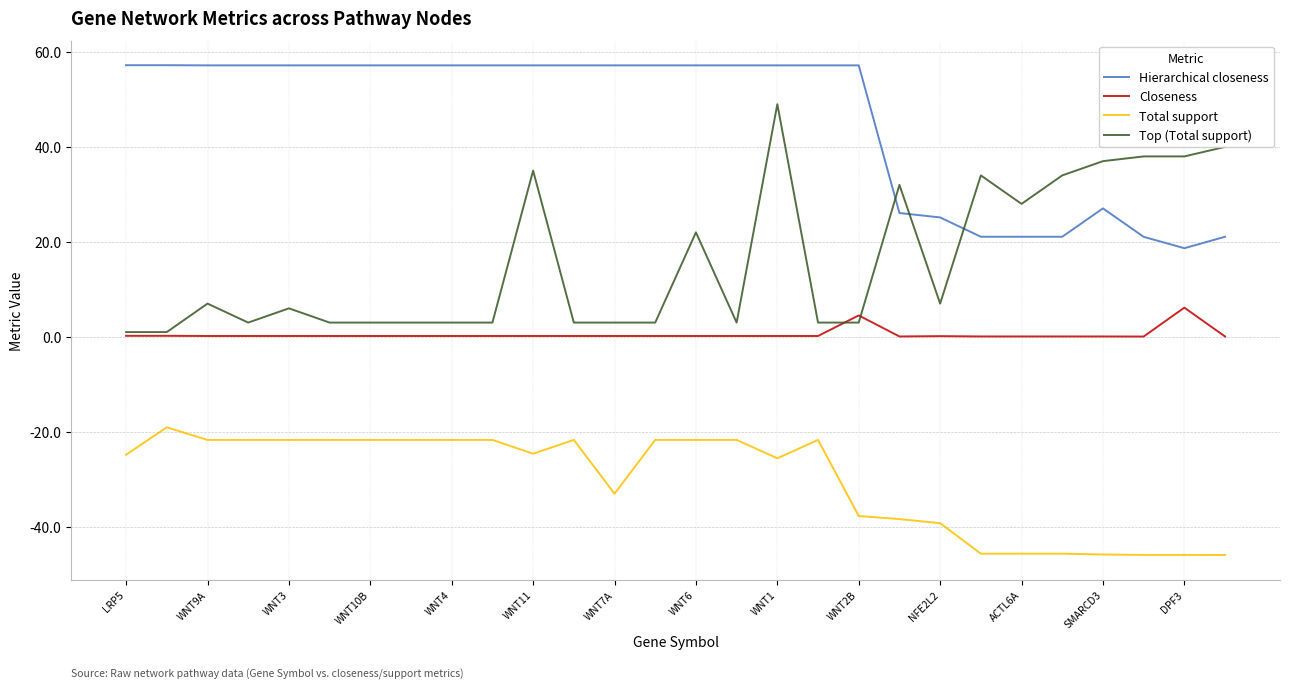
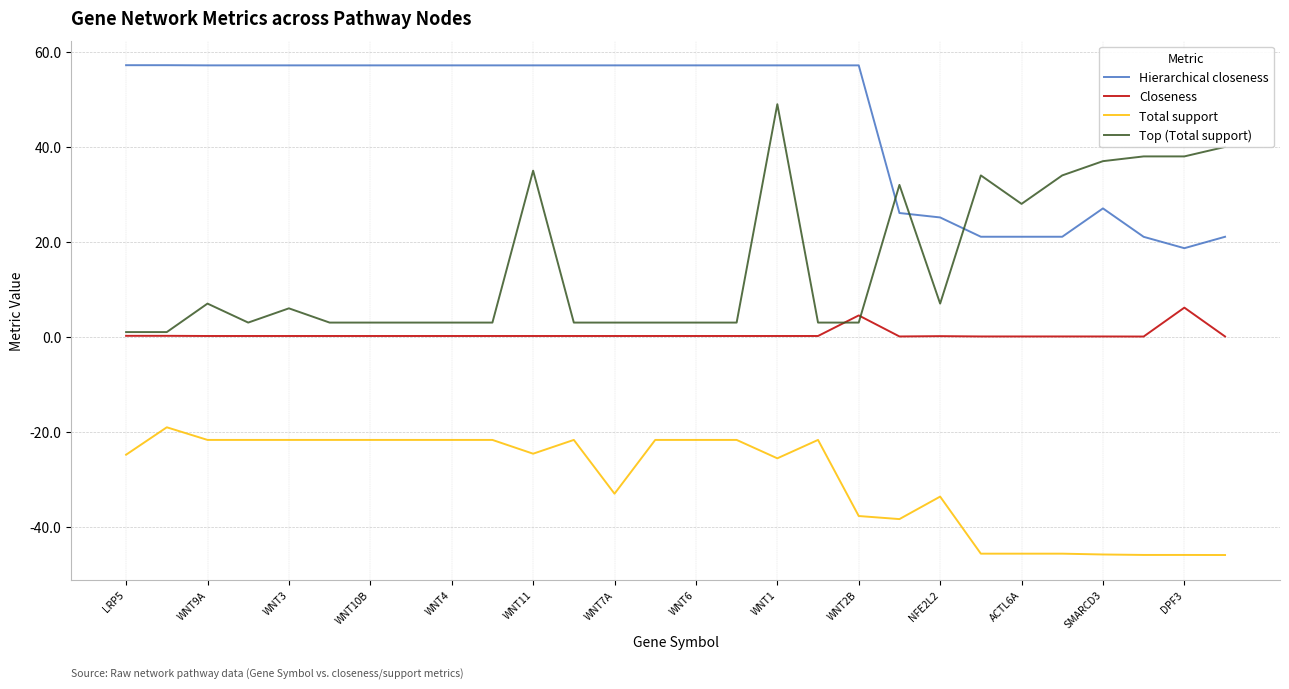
Top (Total support), WNT6: 22 -> 3
Total support, NFE2L2: -39 -> -34
